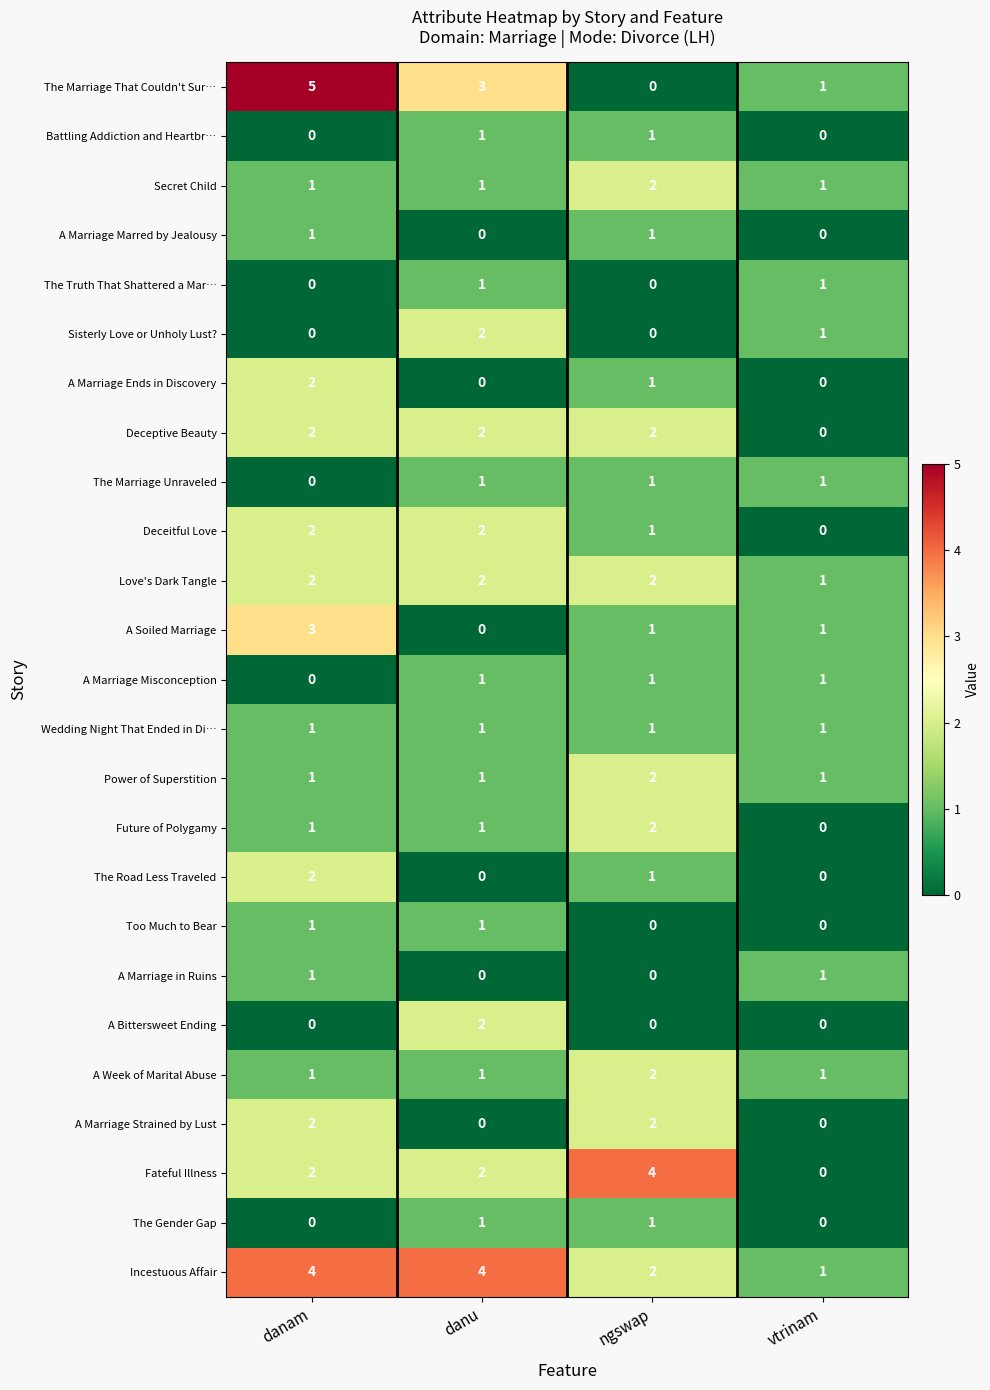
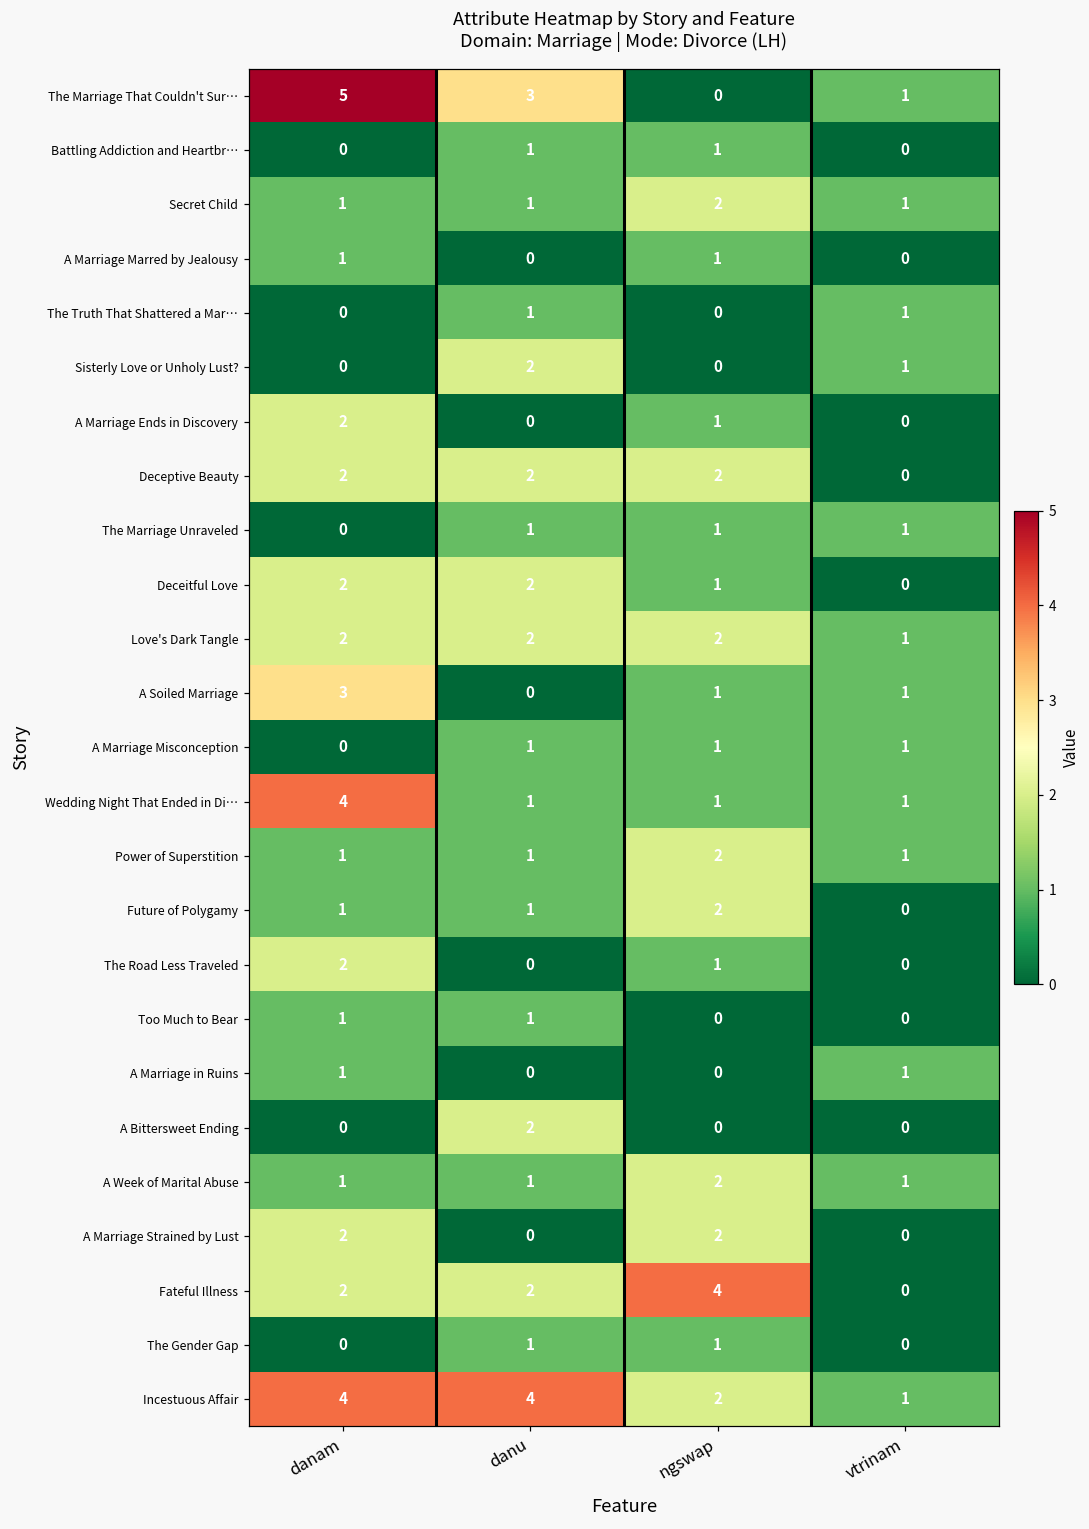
Wedding Night That Ended in Di…, danam: 1 -> 4
